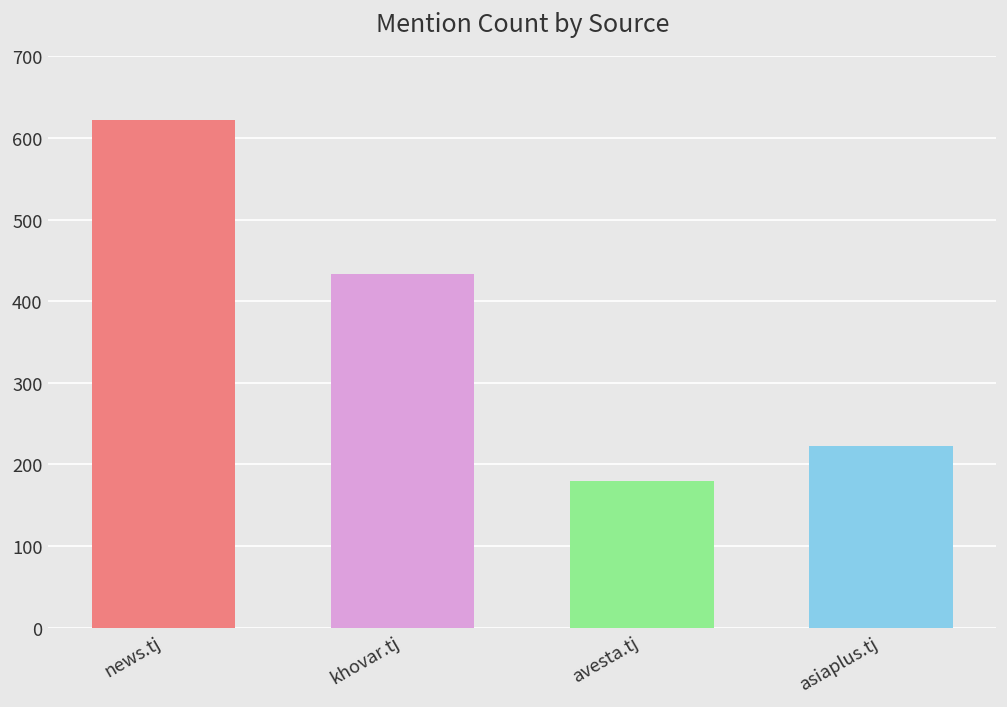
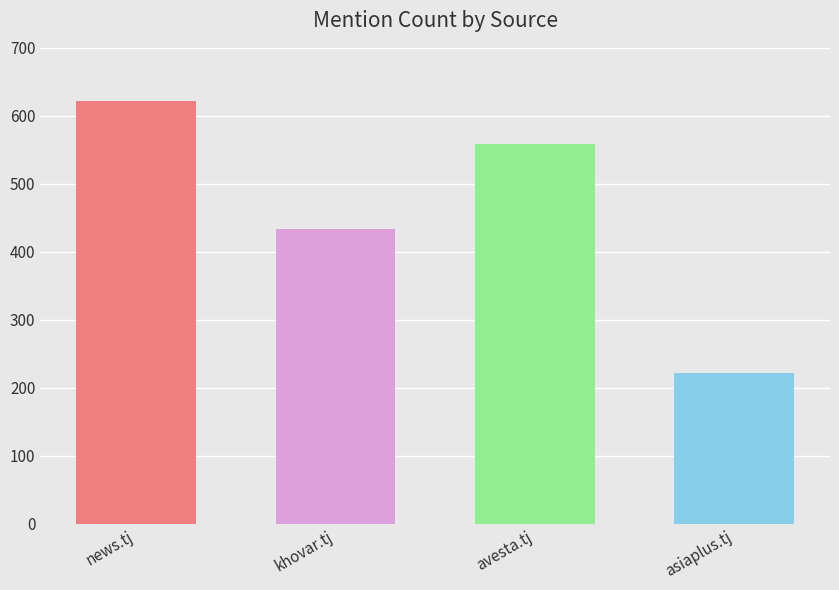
avesta.tj: 180 -> 560
